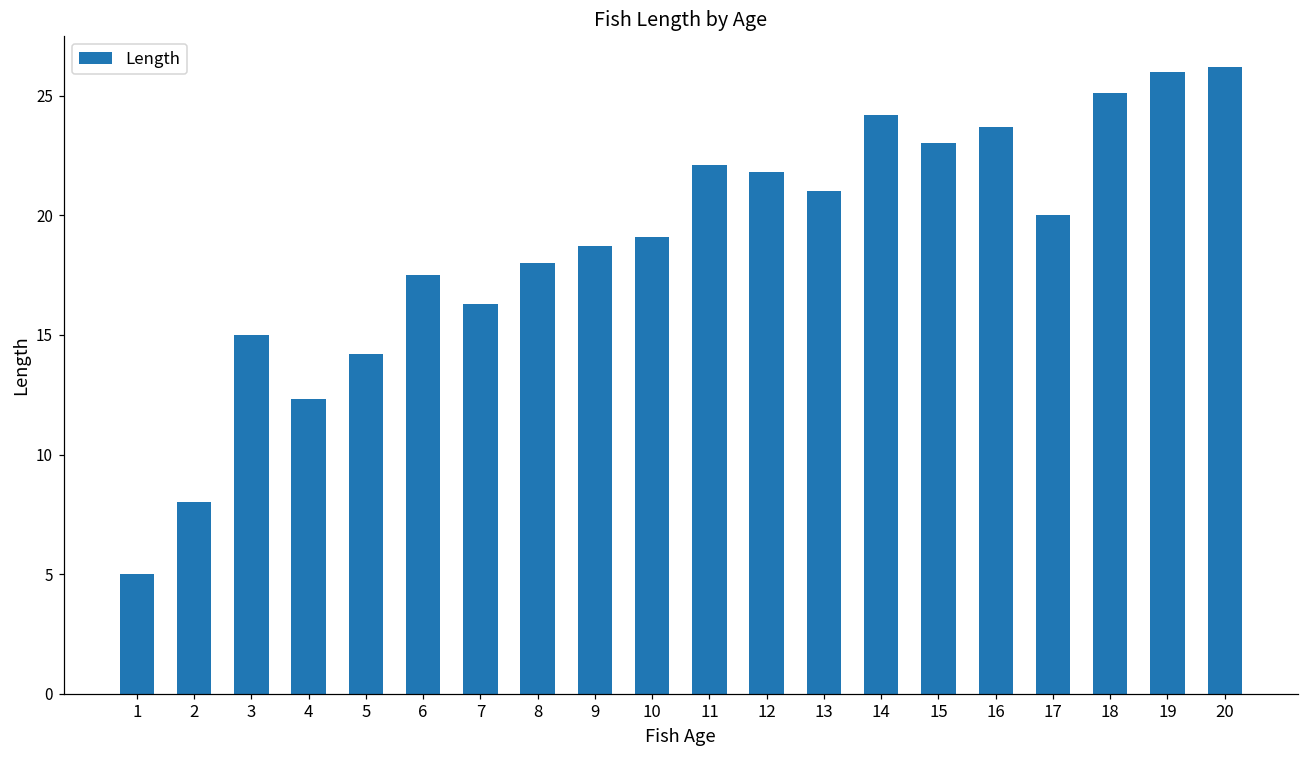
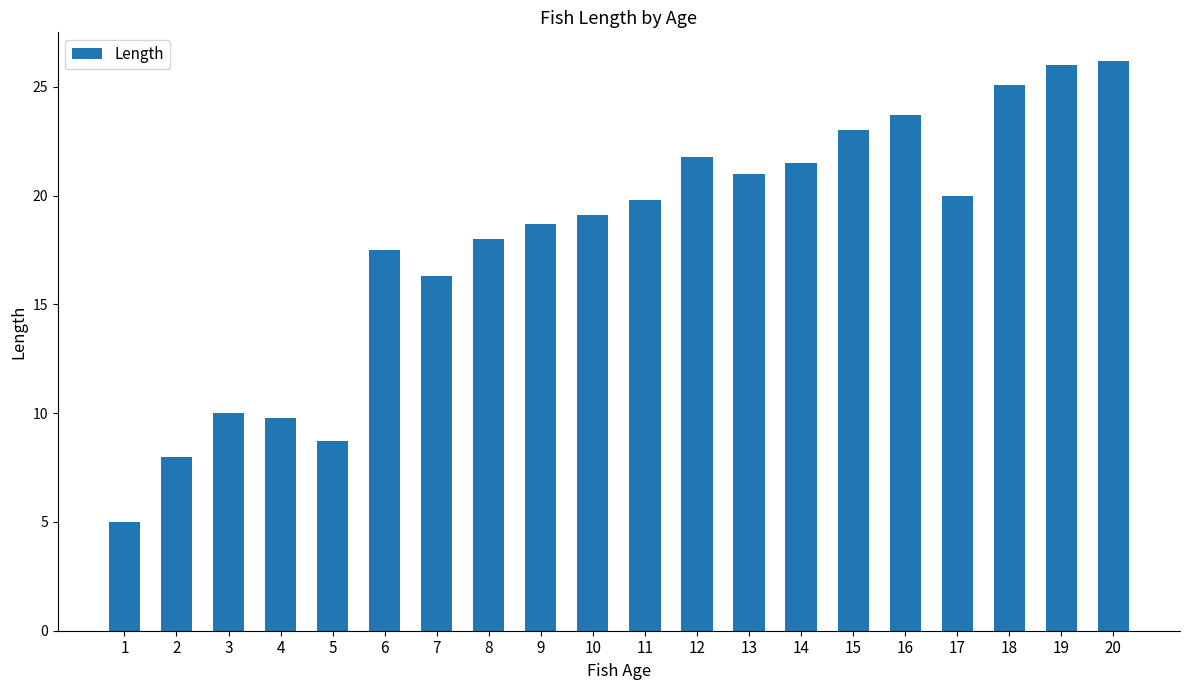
3: 15 -> 10
4: 12.3 -> 9.8
5: 14.2 -> 8.7
11: 22.1 -> 19.8
14: 24.2 -> 21.5
